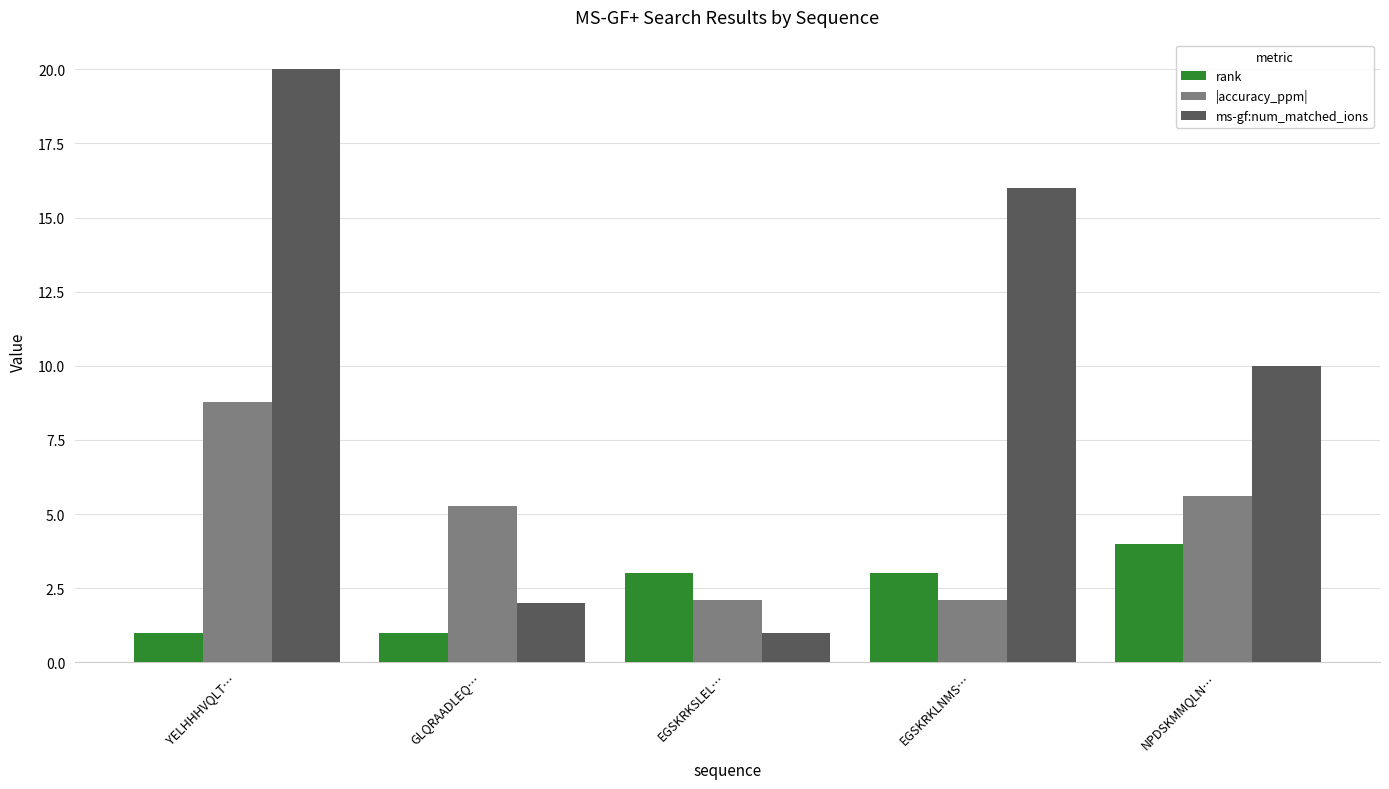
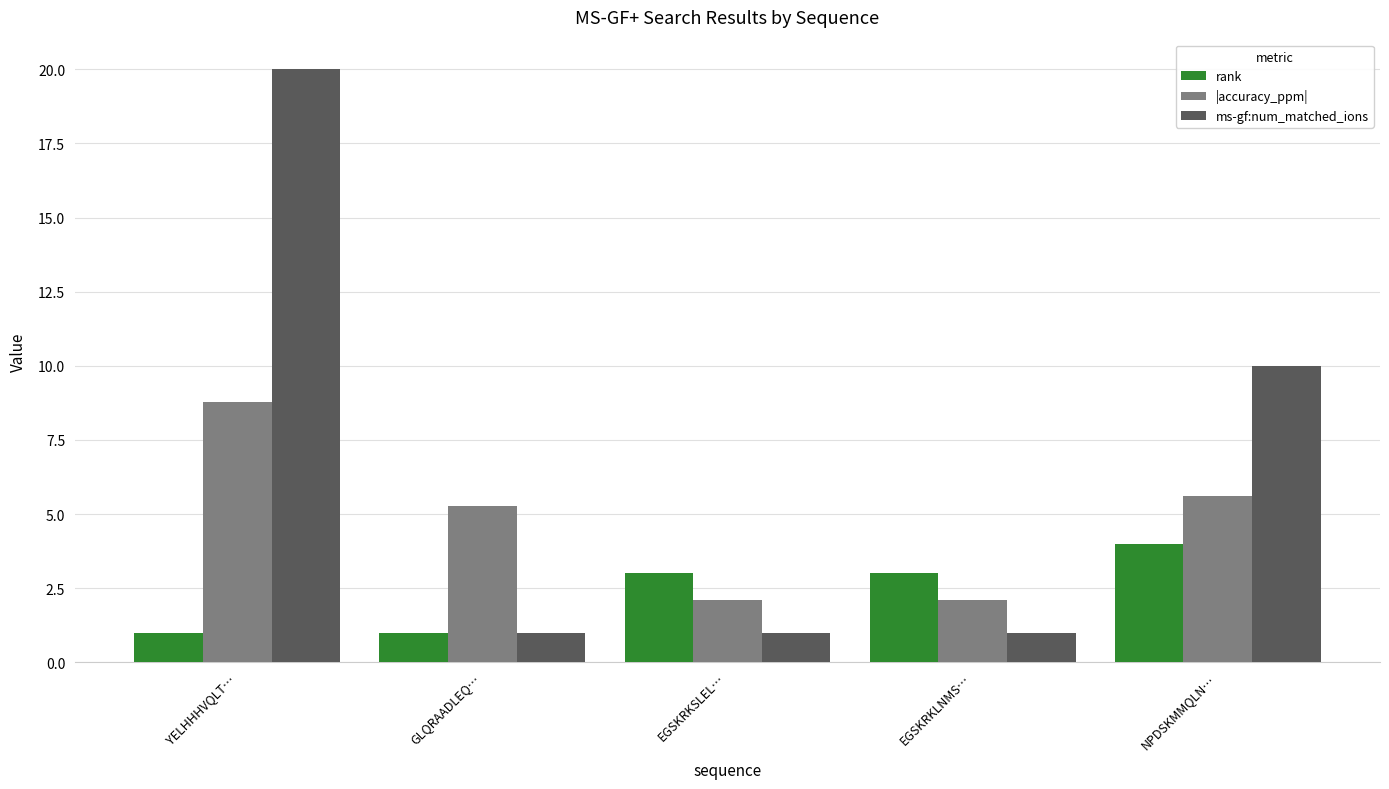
ms-gf:num_matched_ions, GLQRAADLEQ…: 2 -> 1
ms-gf:num_matched_ions, EGSKRKLNMS…: 16 -> 1
